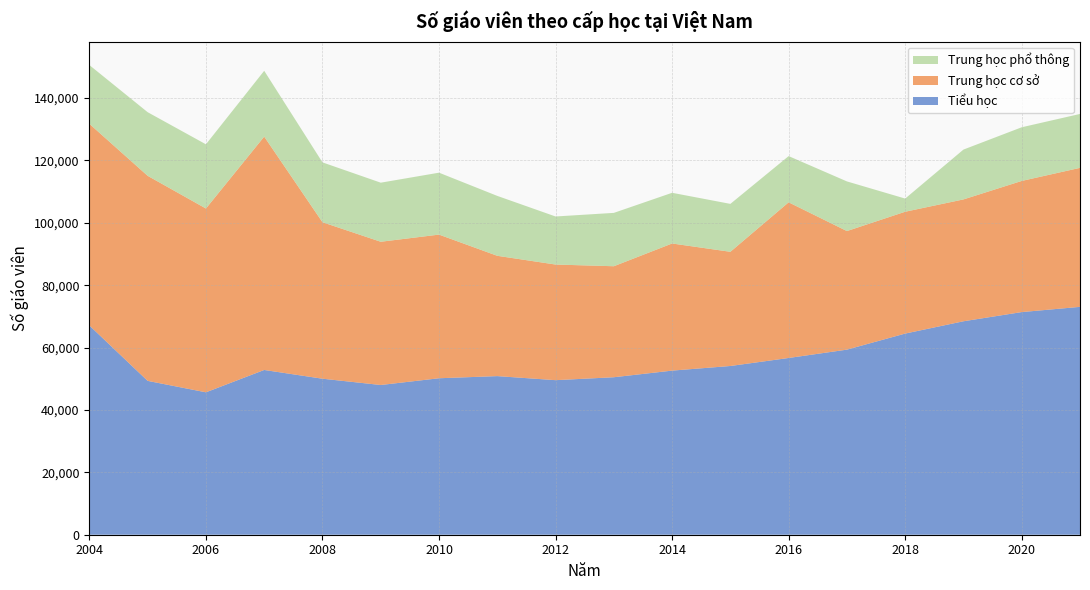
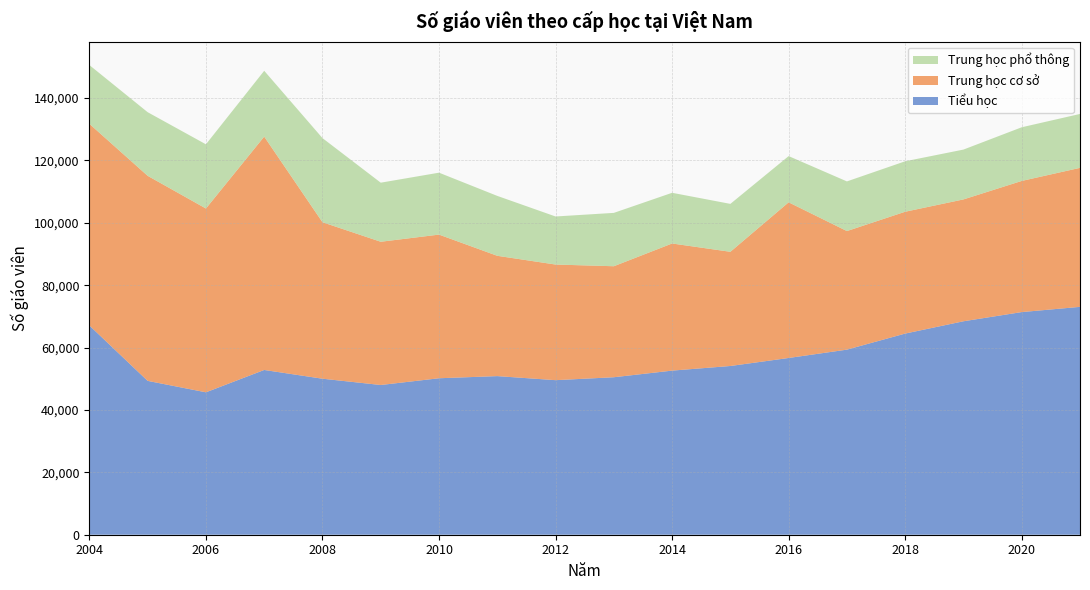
Trung học phổ thông, 2008: 19,000 -> 27,000
Trung học phổ thông, 2018: 4,000 -> 16,000
